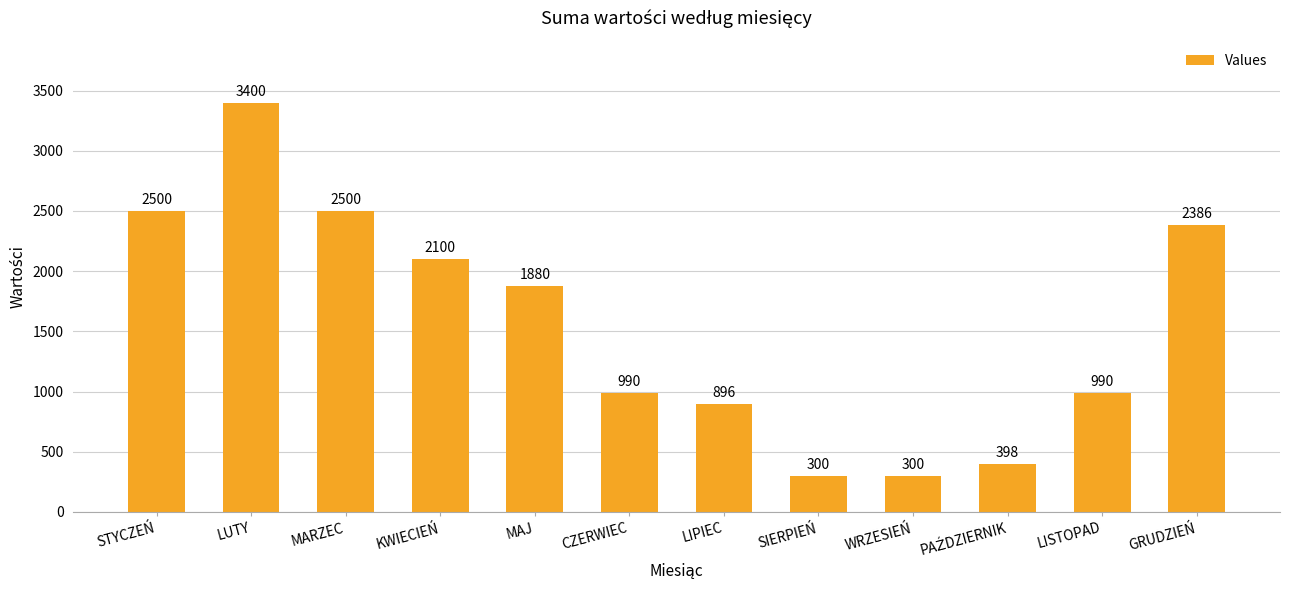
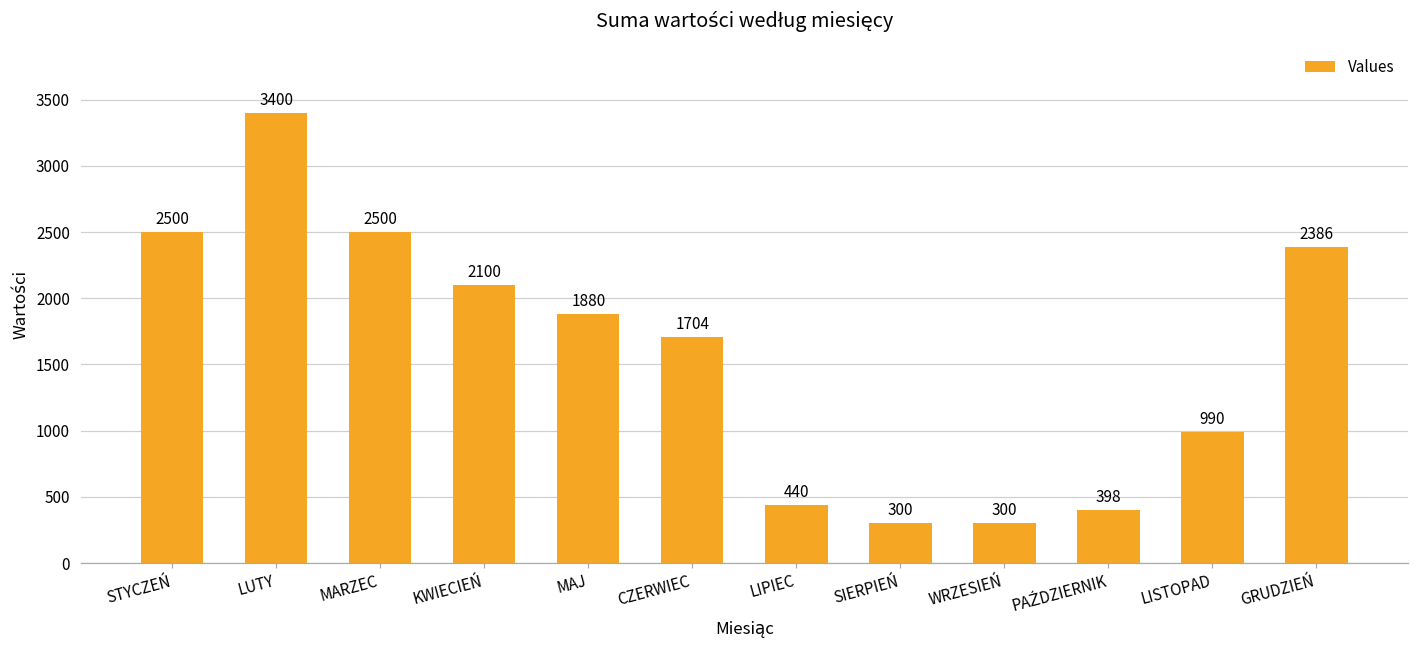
CZERWIEC: 990 -> 1704
LIPIEC: 896 -> 440
